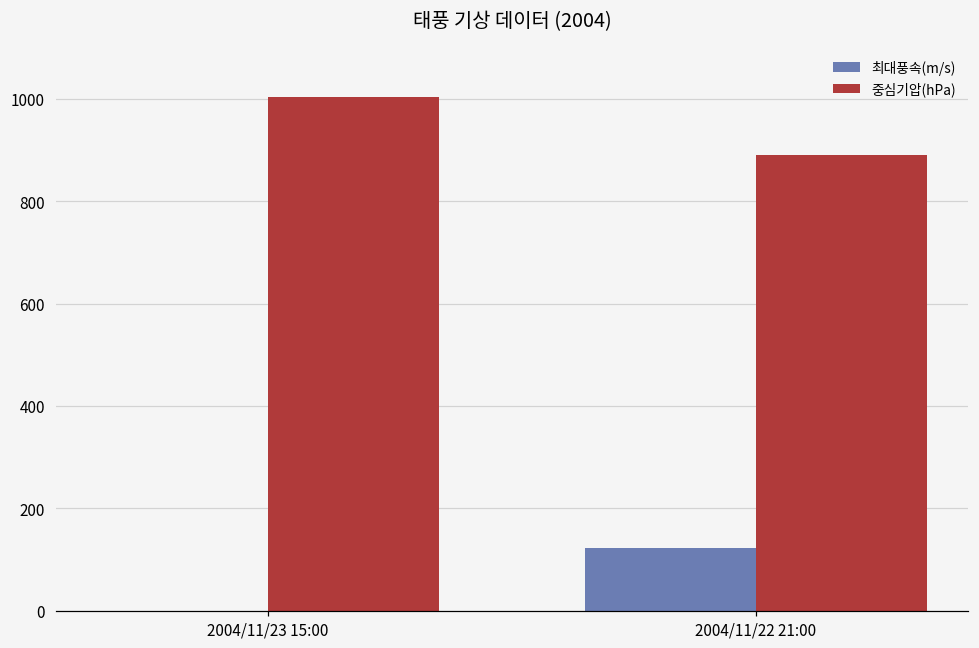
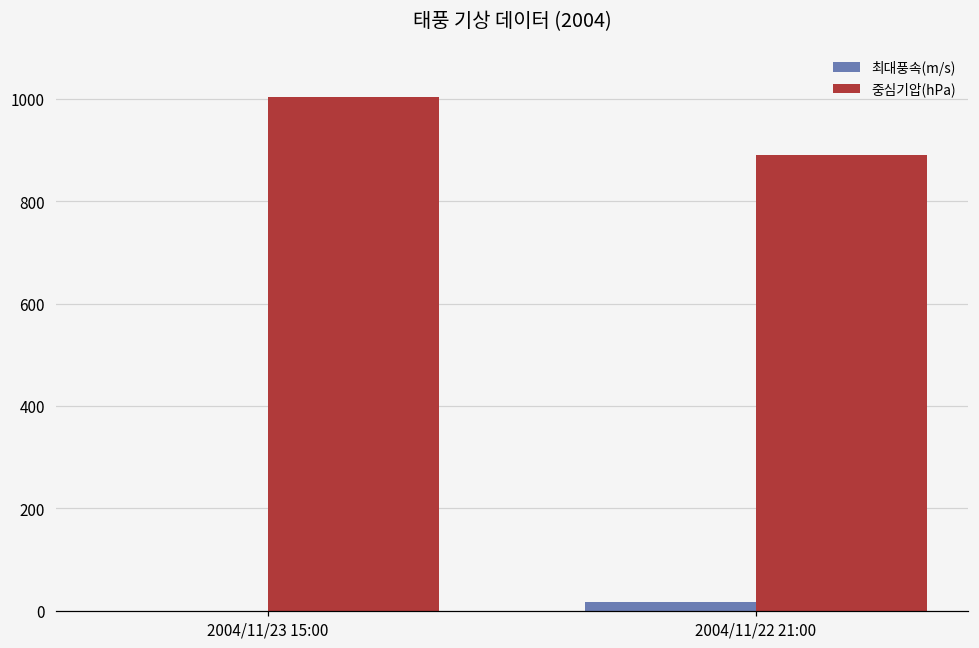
최대풍속(m/s), 2004/11/22 21:00: 120 -> 20
